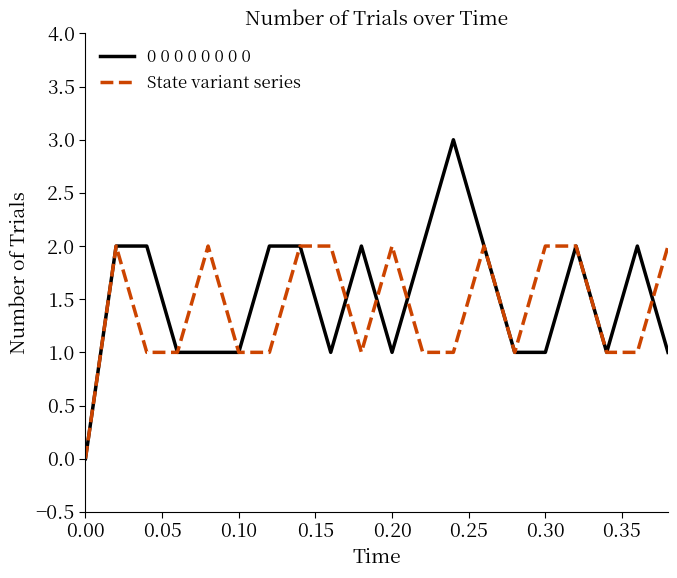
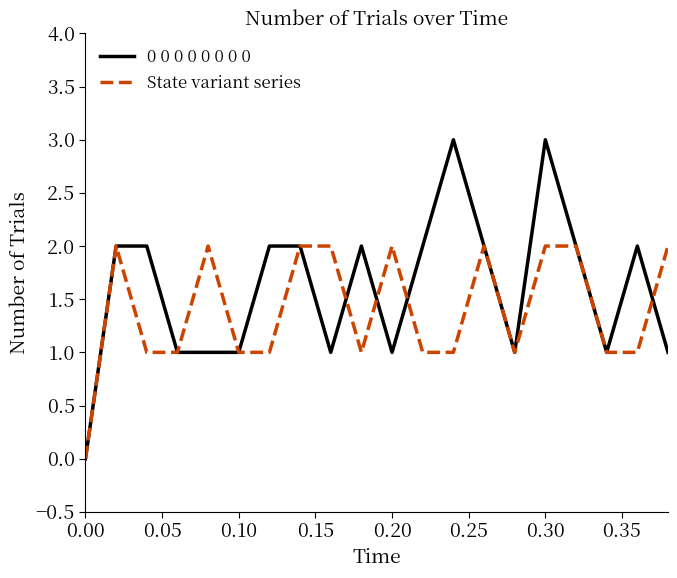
0 0 0 0 0 0 0 0, 0.30: 1 -> 3
